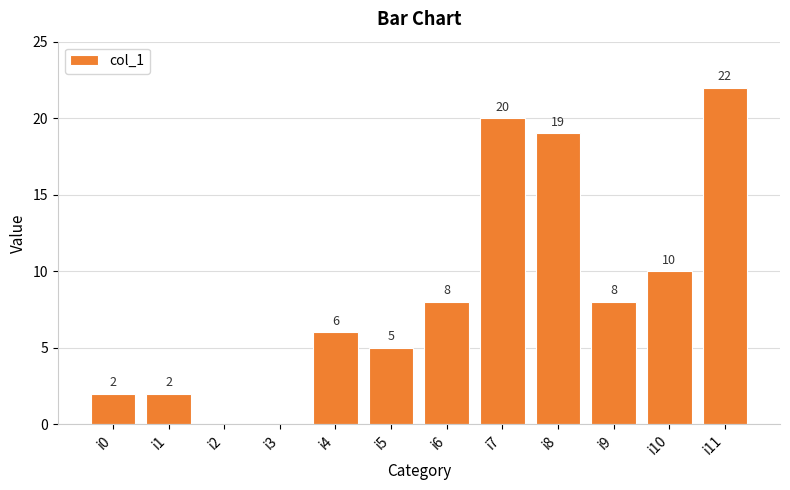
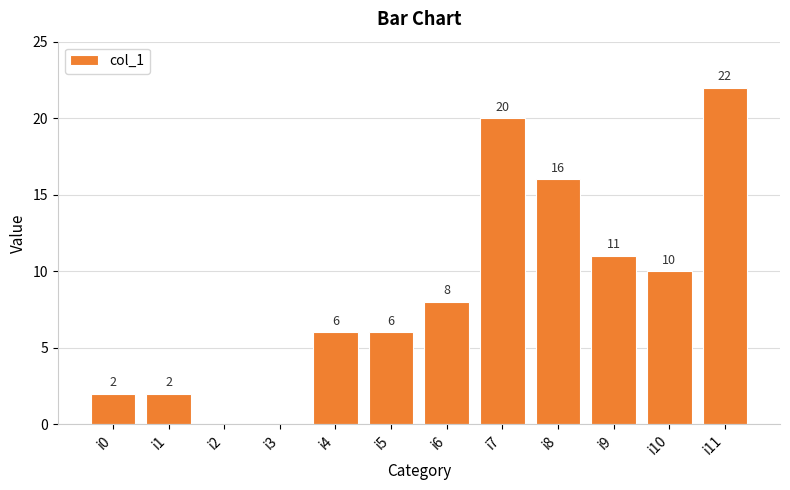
i5: 5 -> 6
i8: 19 -> 16
i9: 8 -> 11
